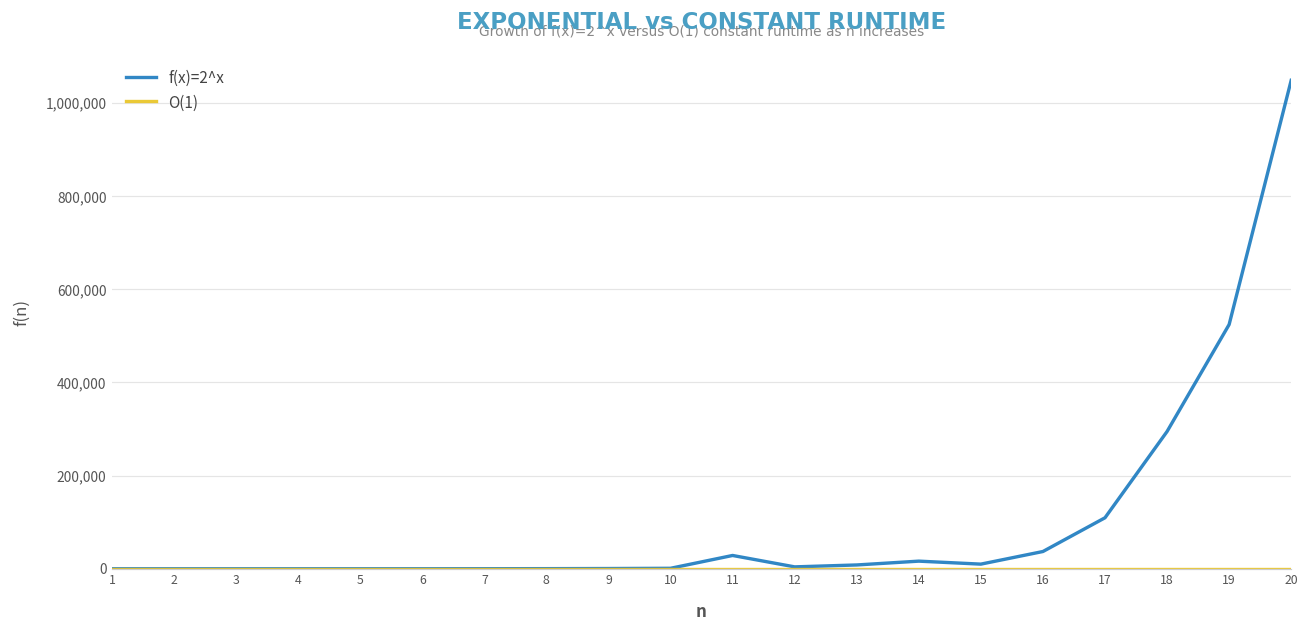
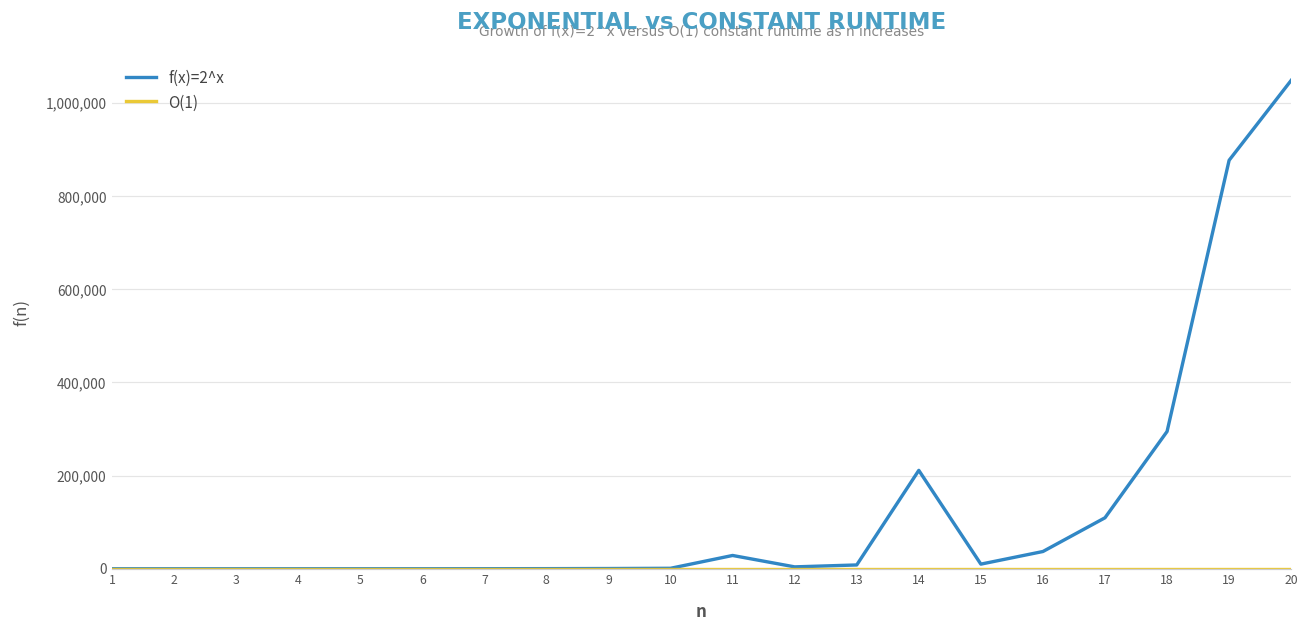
f(x)=2^x, 14: 20,000 -> 210,000
f(x)=2^x, 19: 520,000 -> 880,000
